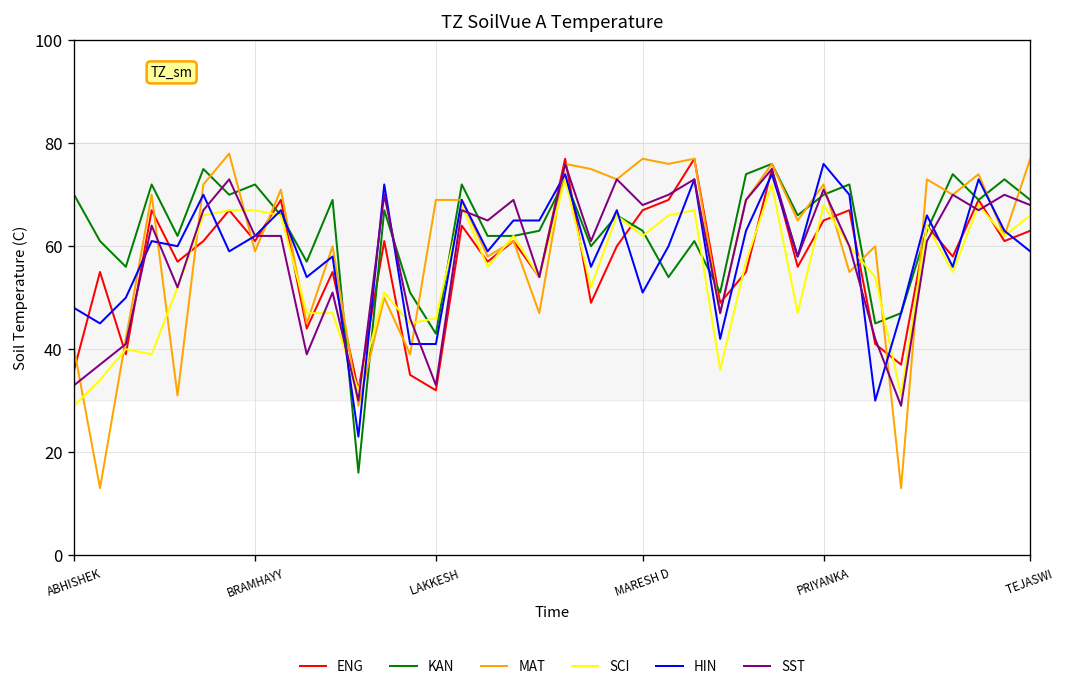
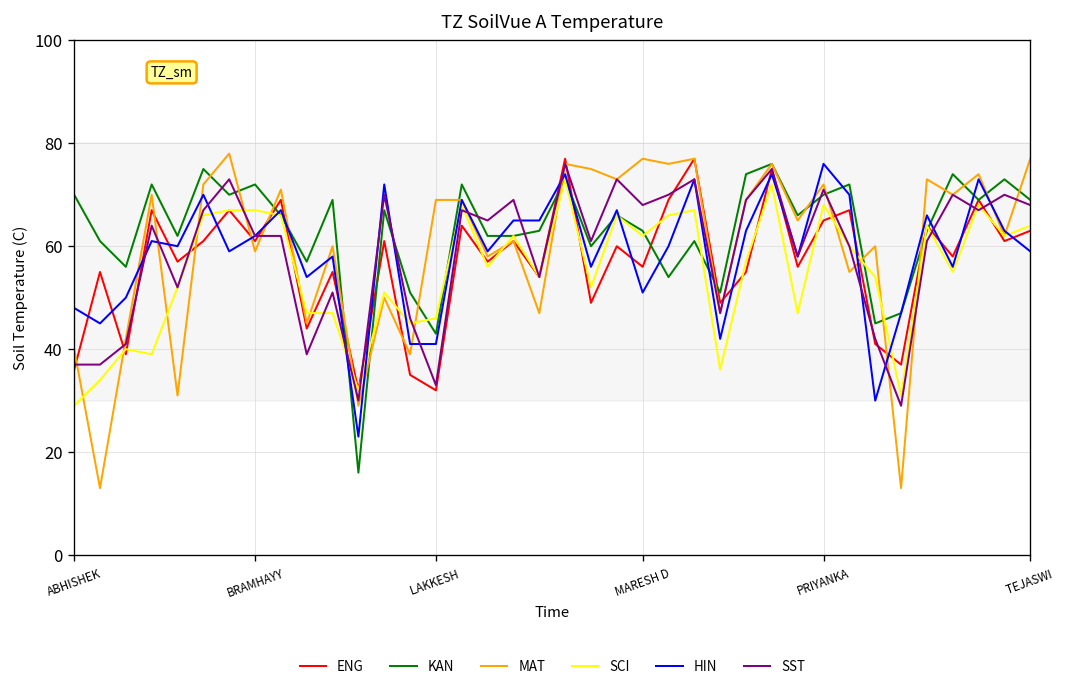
SST, ABHISHEK: 33 -> 37
ENG, MARESH D: 67 -> 56
SCI, TEJASWI: 66 -> 64
